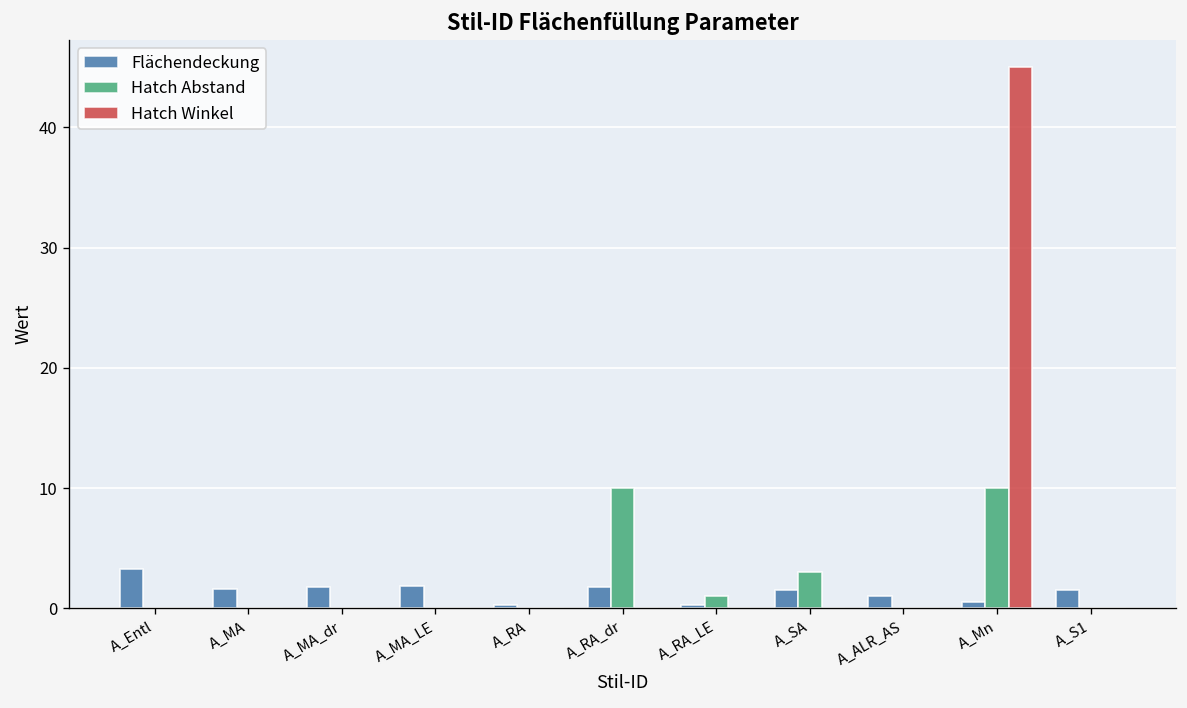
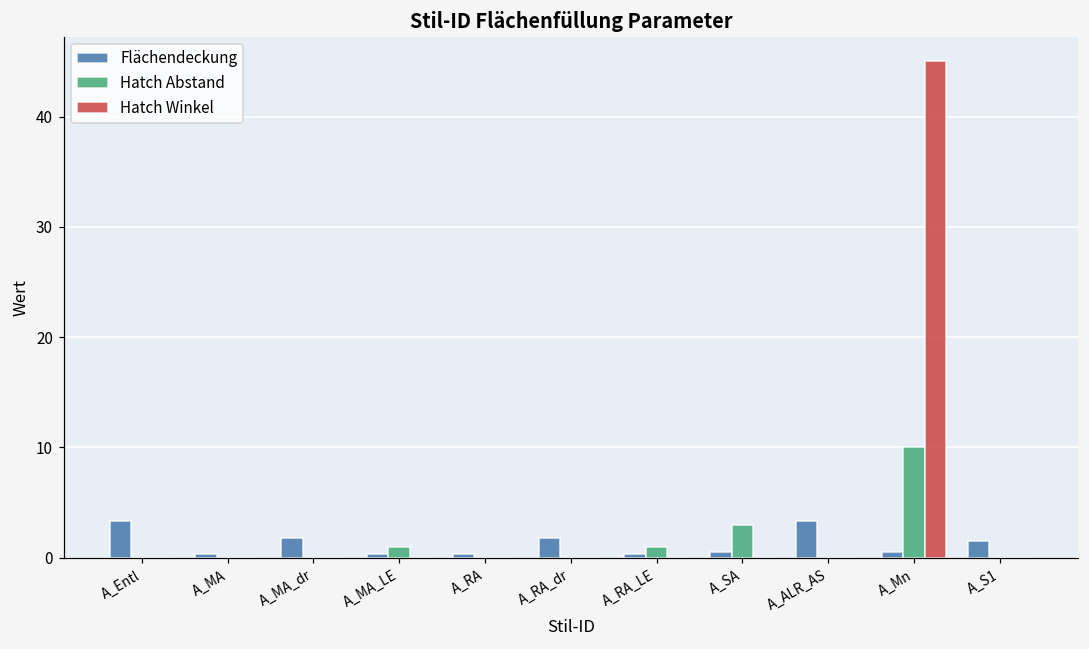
Flächendeckung, A_MA: 1.6 -> 0.3
Flächendeckung, A_MA_LE: 1.9 -> 0.3
Hatch Abstand, A_MA_LE: 0 -> 1
Hatch Abstand, A_RA_dr: 10 -> 0
Flächendeckung, A_SA: 1.5 -> 0.5
Flächendeckung, A_ALR_AS: 1.0 -> 3.3
